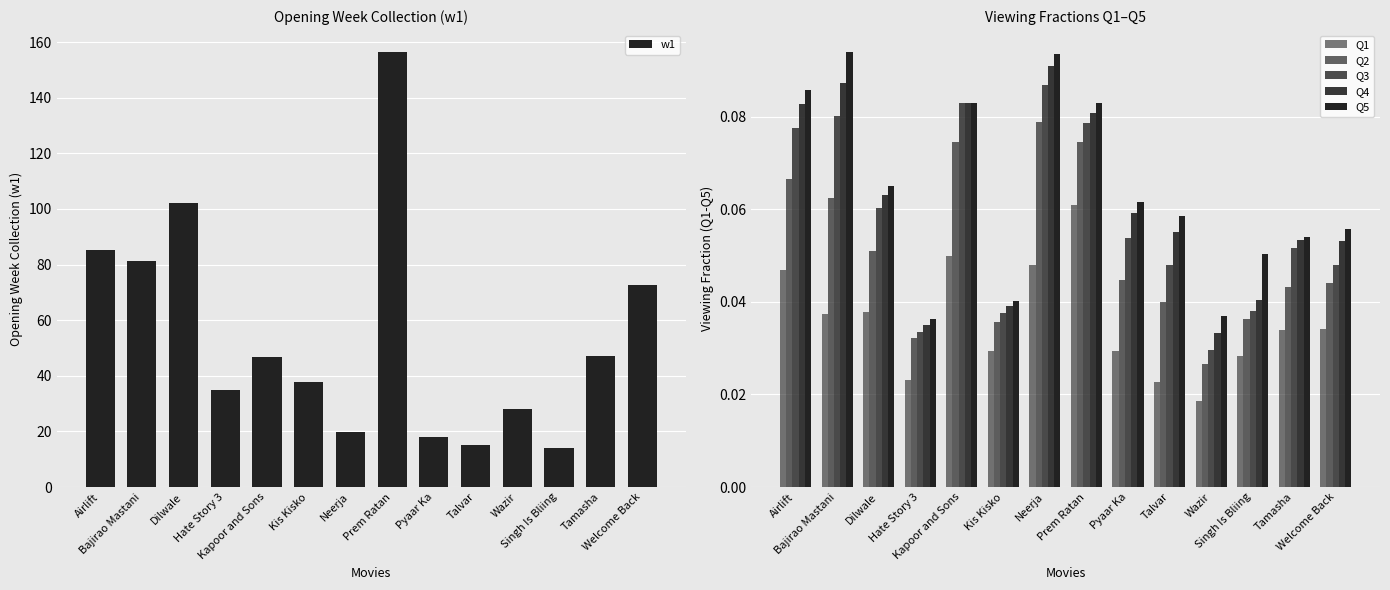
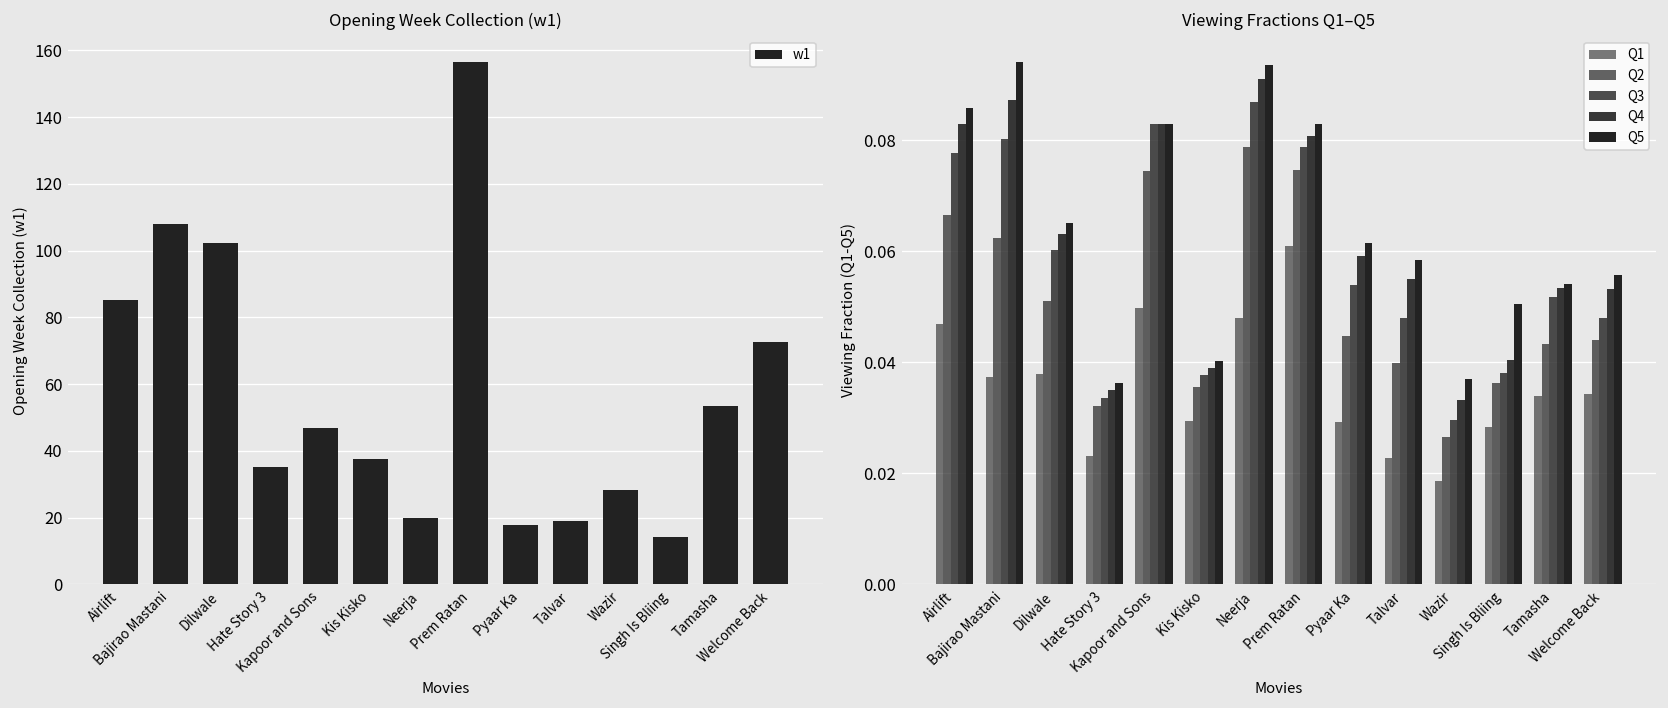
Opening Week Collection (w1), Bajirao Mastani: 81 -> 108
Opening Week Collection (w1), Talvar: 15 -> 19
Opening Week Collection (w1), Tamasha: 47 -> 53
